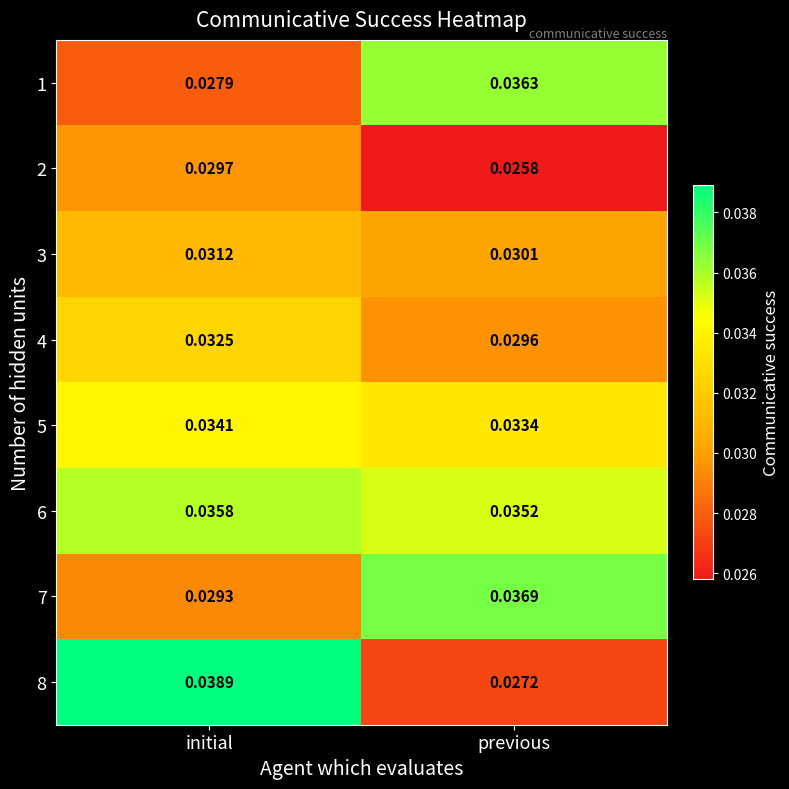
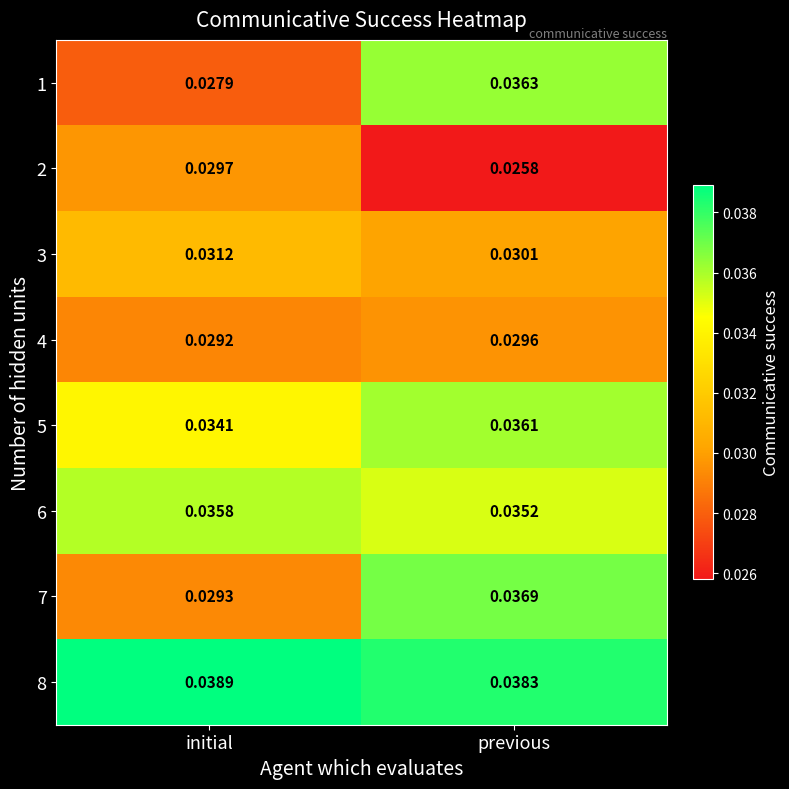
4, initial: 0.0325 -> 0.0292
5, previous: 0.0334 -> 0.0361
8, previous: 0.0272 -> 0.0383
